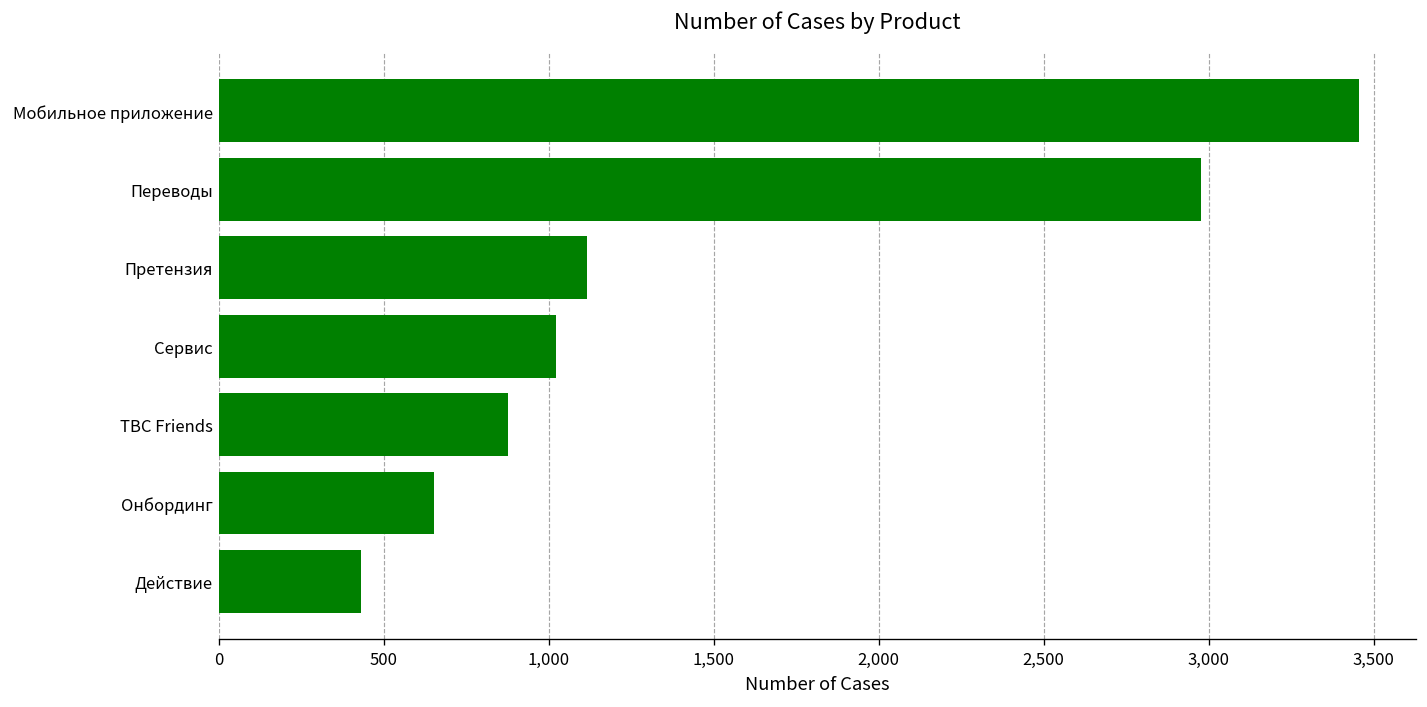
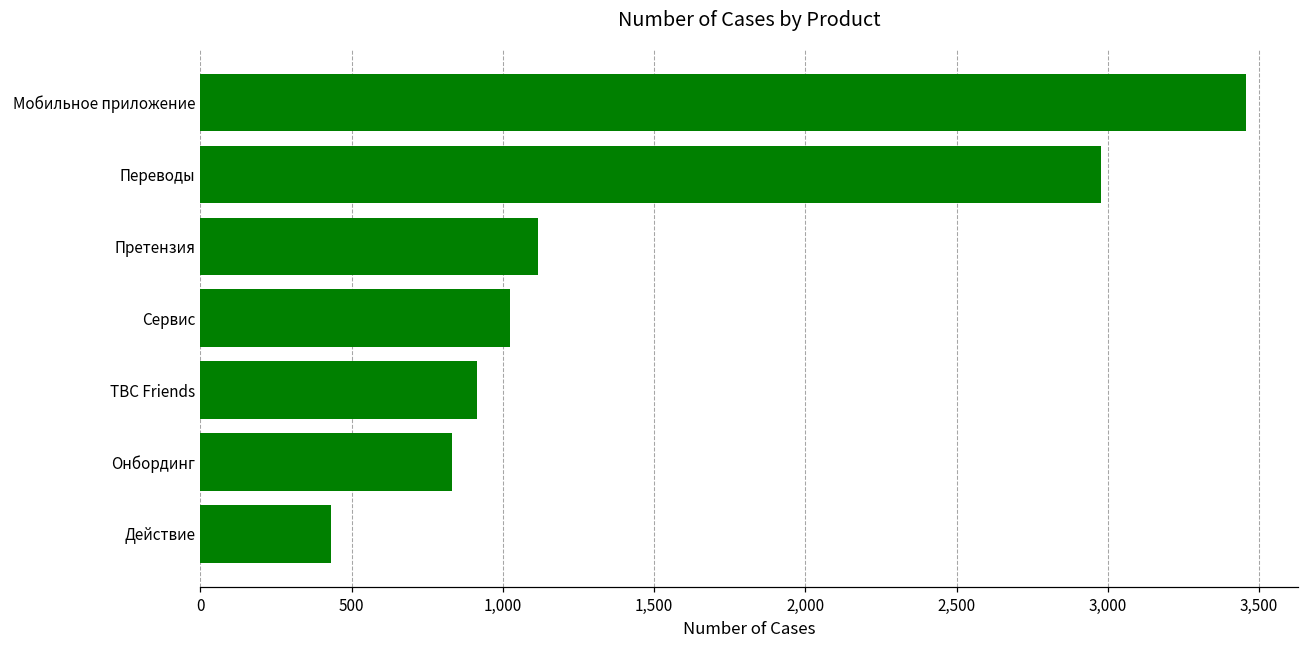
TBC Friends: 880 -> 910
Онбординг: 650 -> 830
